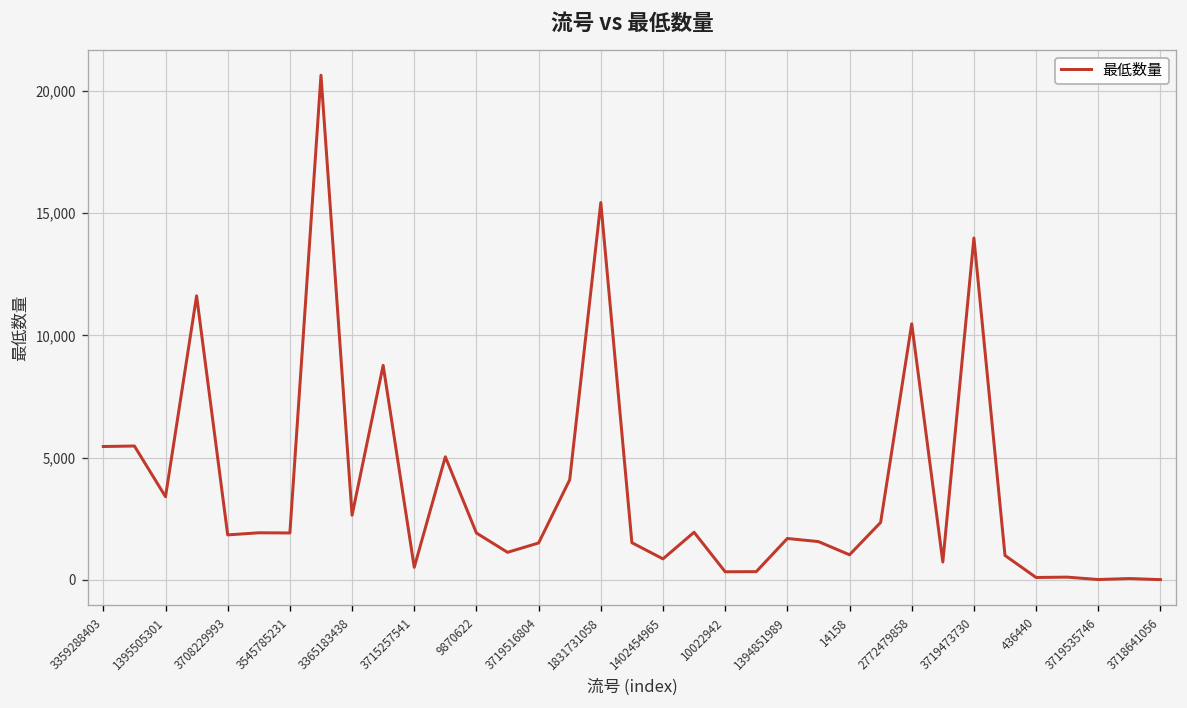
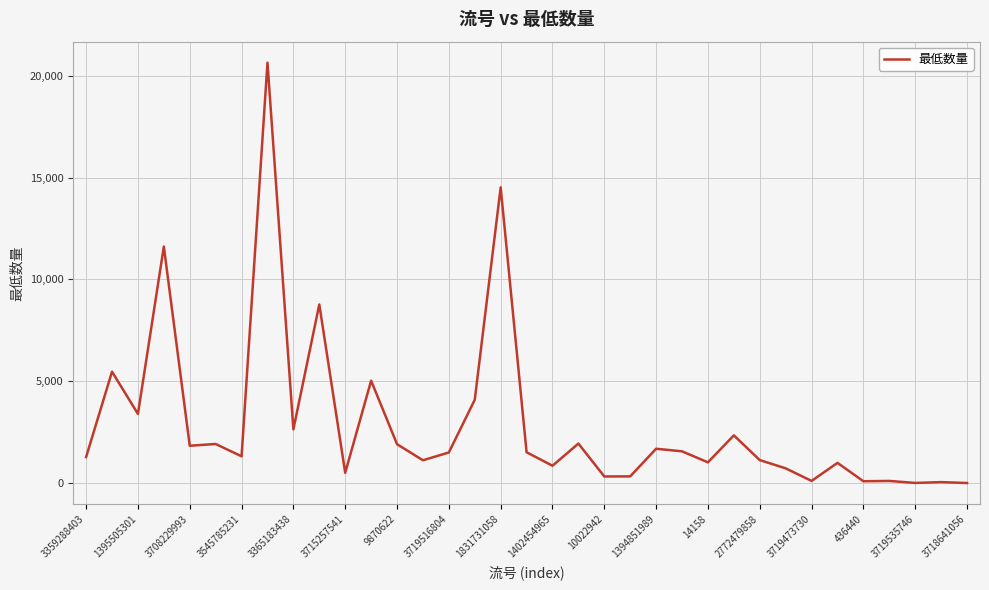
3359288403: 5,500 -> 1,300
3545785231: 1,900 -> 1,300
1831731058: 15,400 -> 14,500
2772479858: 10,500 -> 1,100
3719473730: 14,000 -> 100
